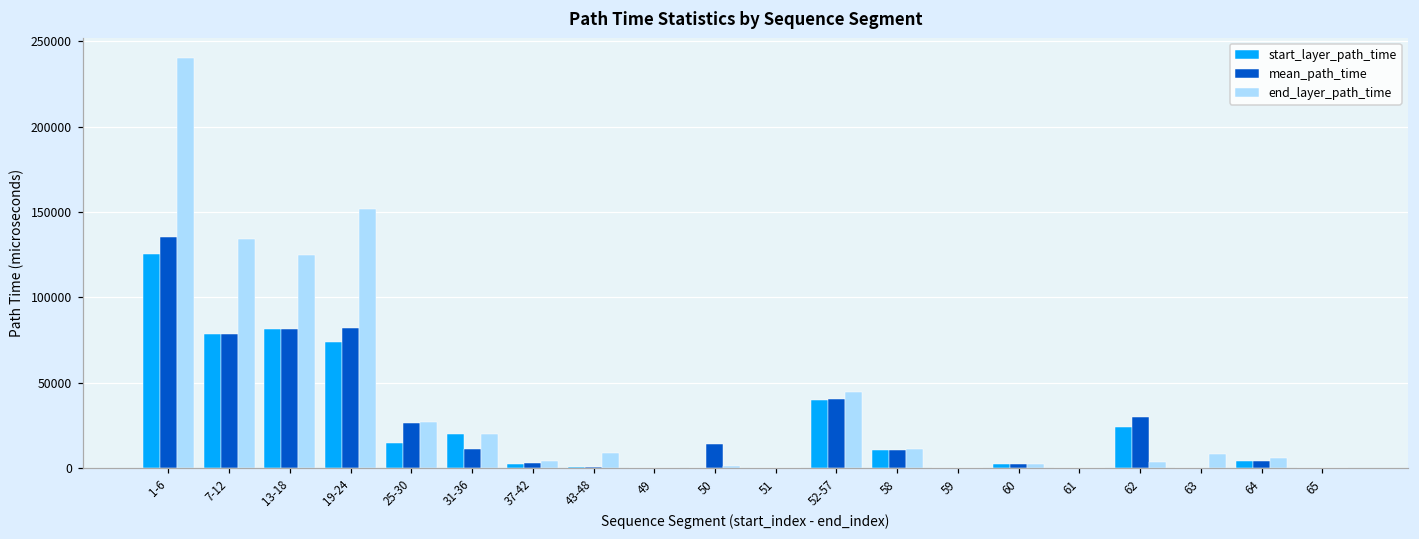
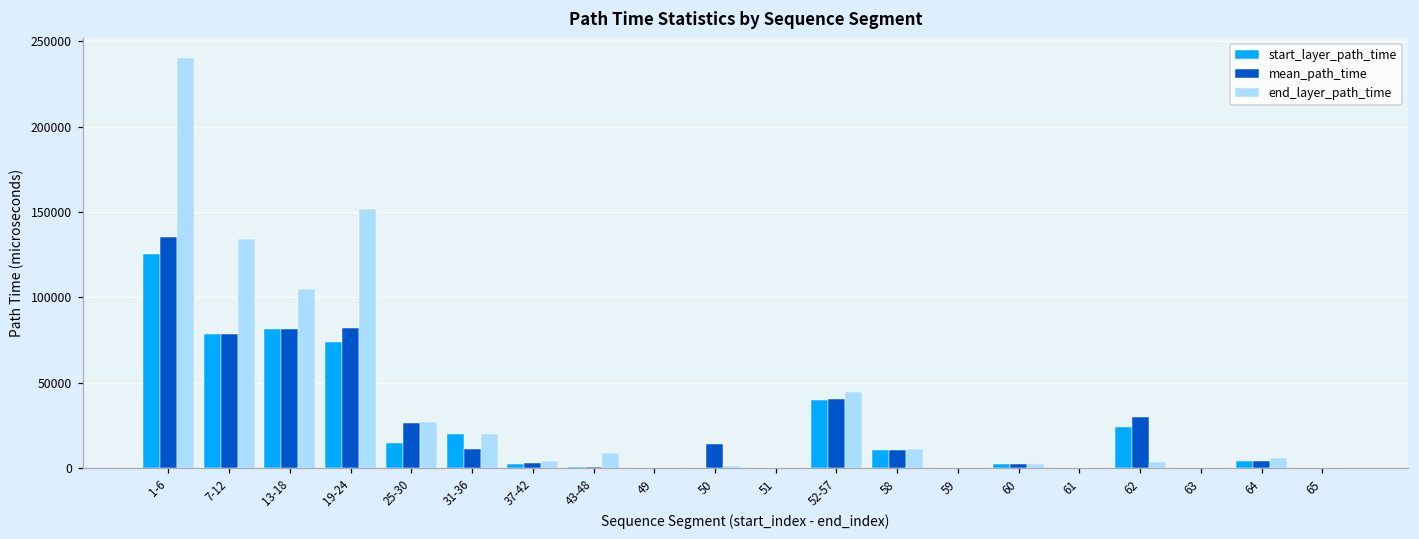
end_layer_path_time, 13-18: 125000 -> 105000
end_layer_path_time, 63: 8000 -> 0
